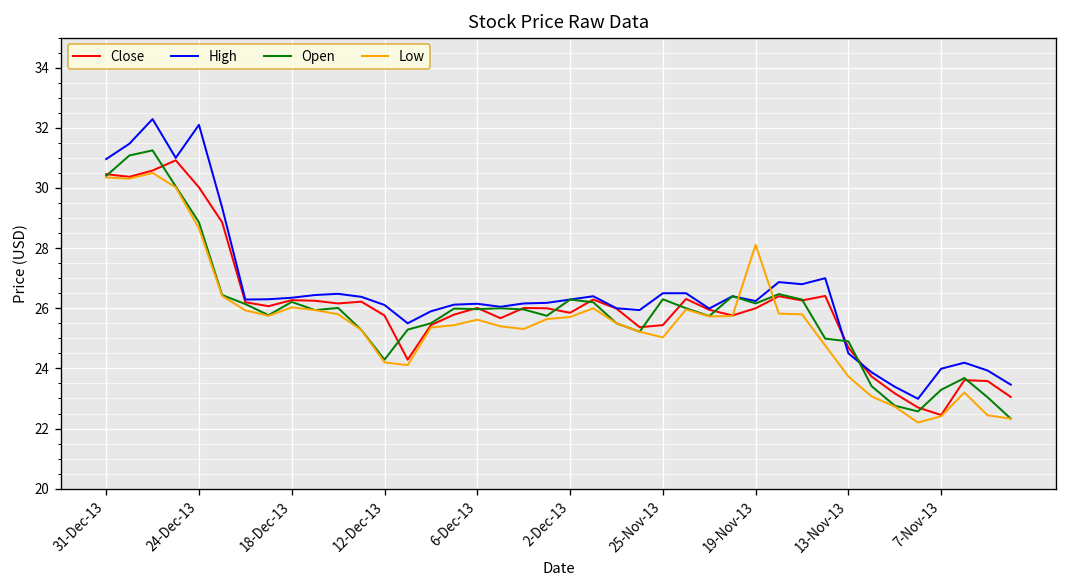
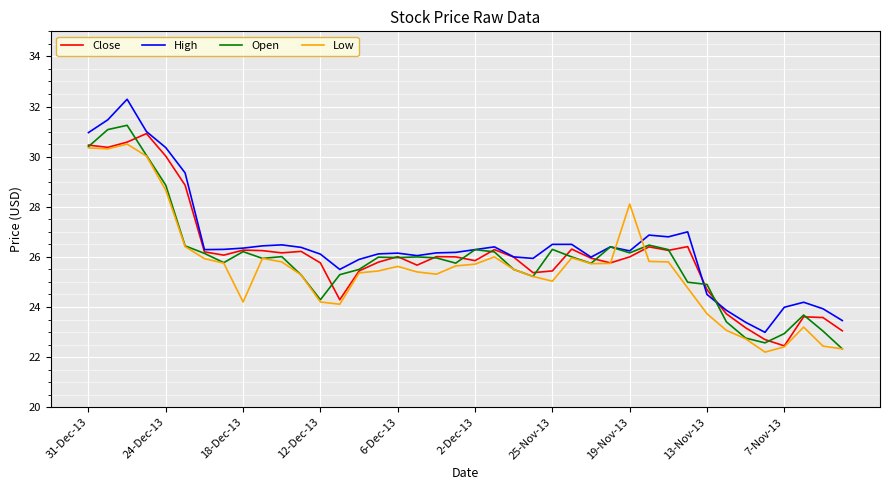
High, 24-Dec-13: 32.1 -> 30.4
Low, 18-Dec-13: 26.0 -> 24.2
Open, 7-Nov-13: 23.3 -> 22.9
